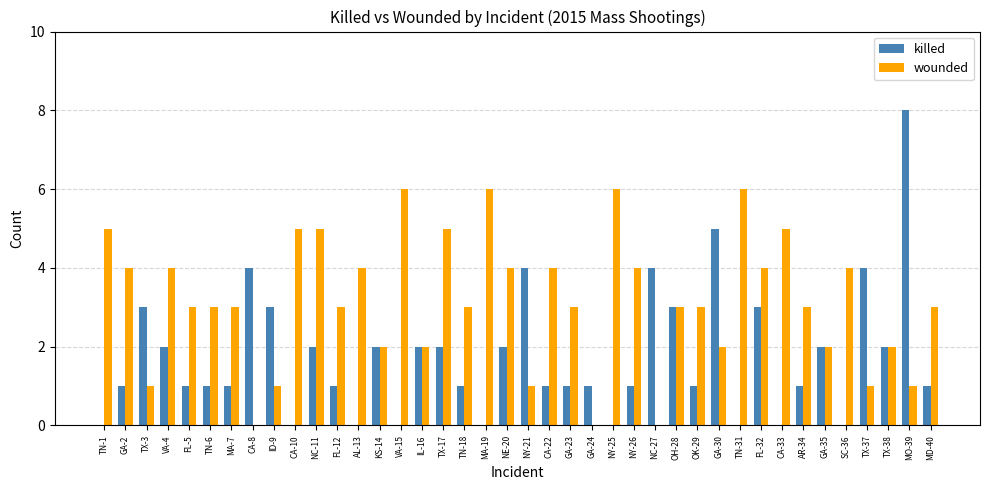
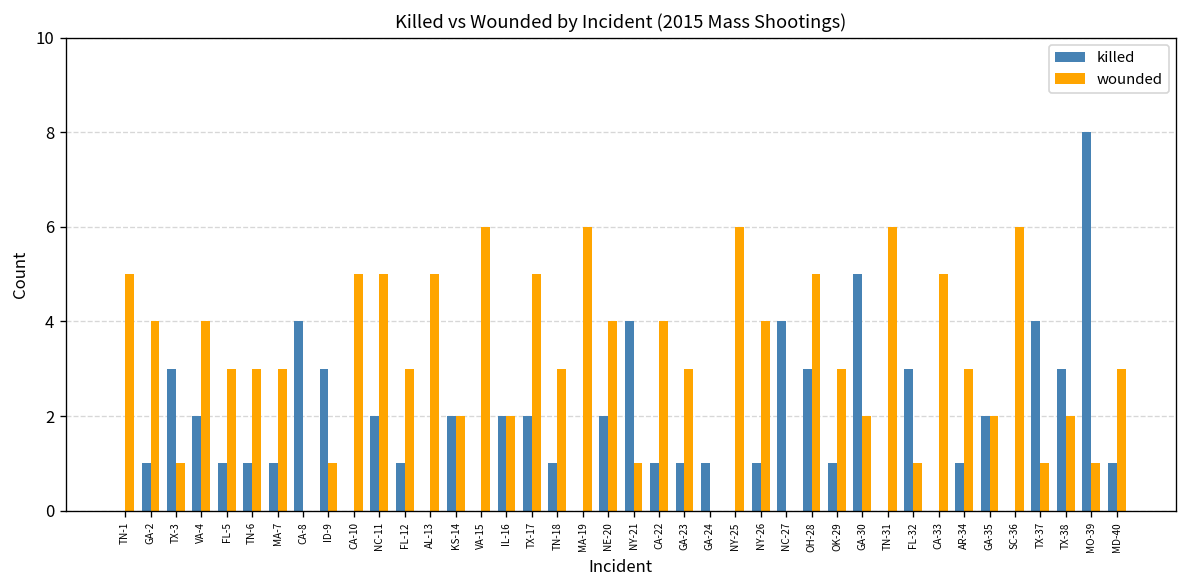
wounded, AL-13: 4 -> 5
wounded, OH-28: 3 -> 5
wounded, FL-32: 4 -> 1
wounded, SC-36: 4 -> 6
killed, TX-38: 2 -> 3
